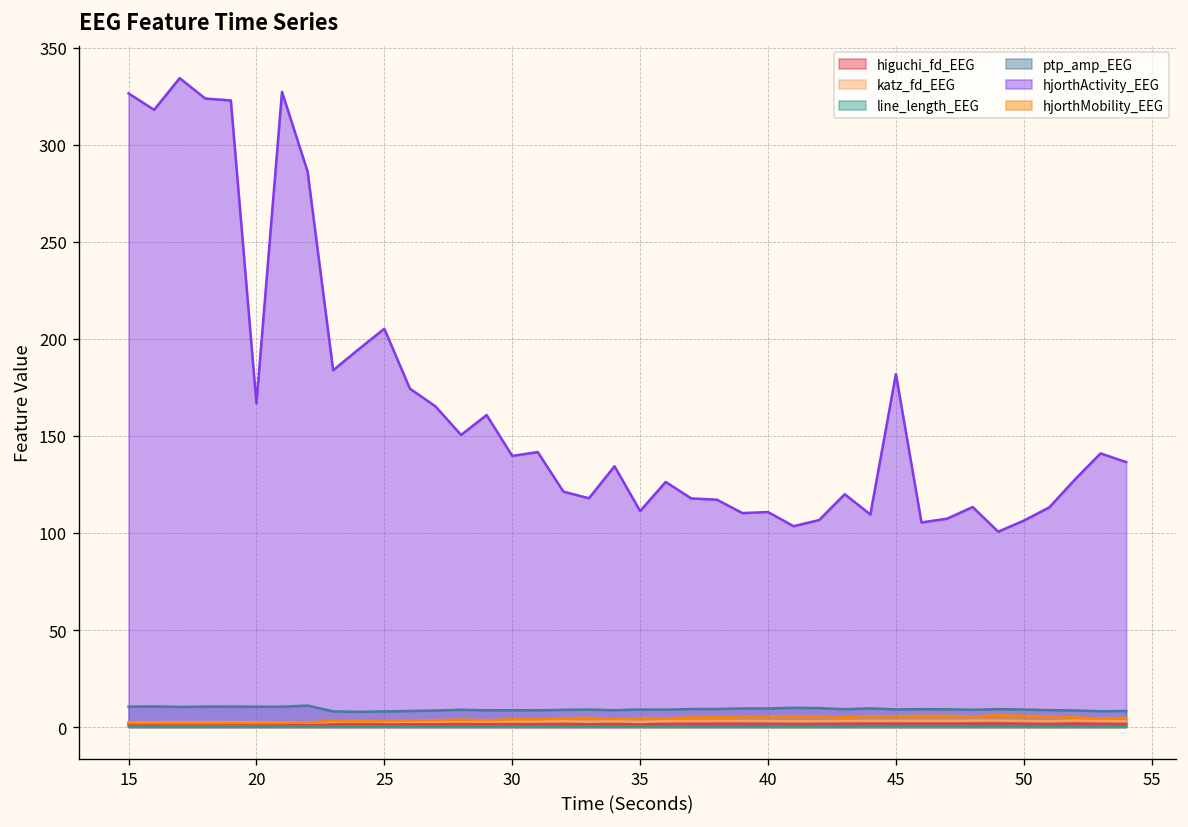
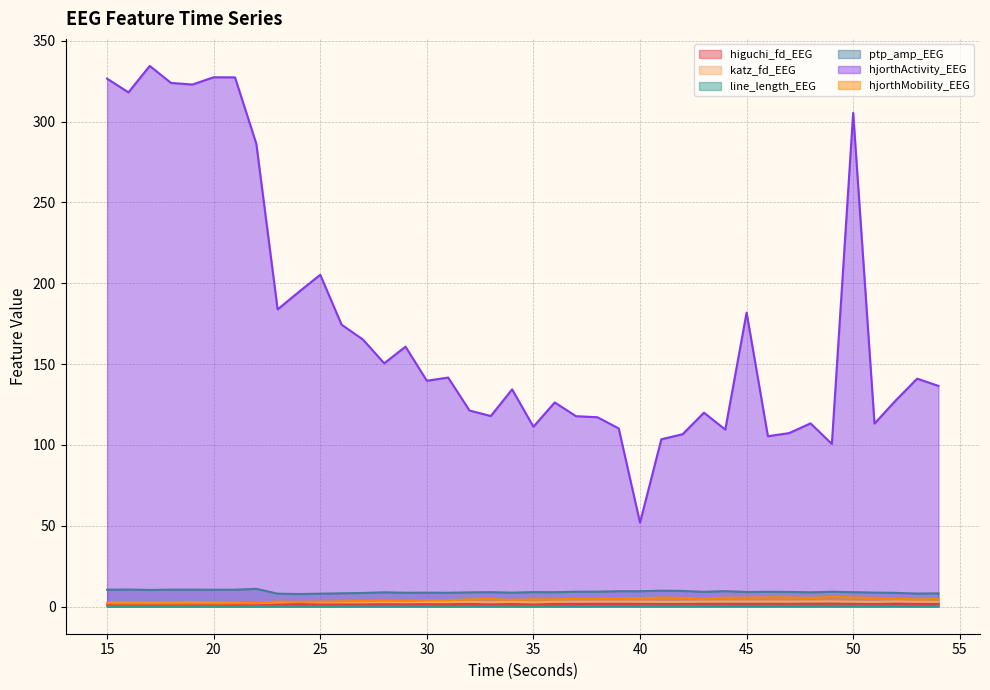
hjorthActivity_EEG, 20: 167 -> 327
hjorthActivity_EEG, 40: 111 -> 52
hjorthActivity_EEG, 50: 106 -> 305
